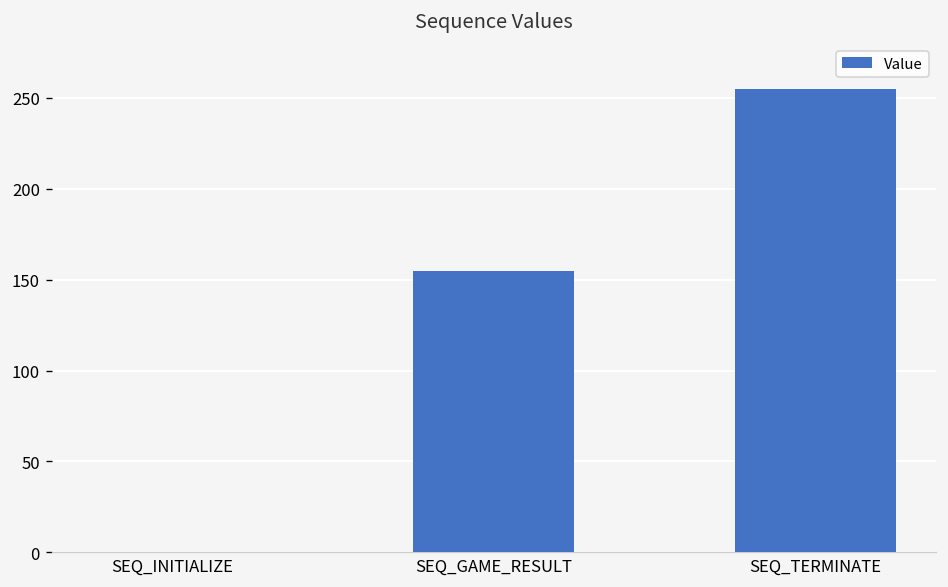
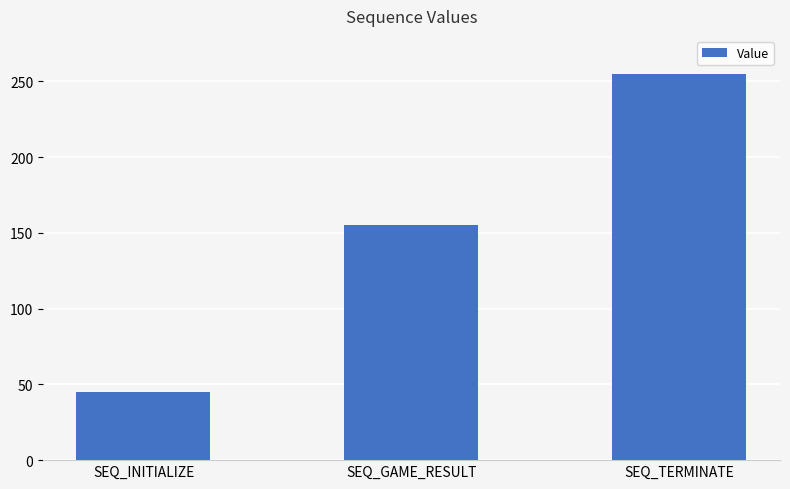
SEQ_INITIALIZE: 0 -> 45
